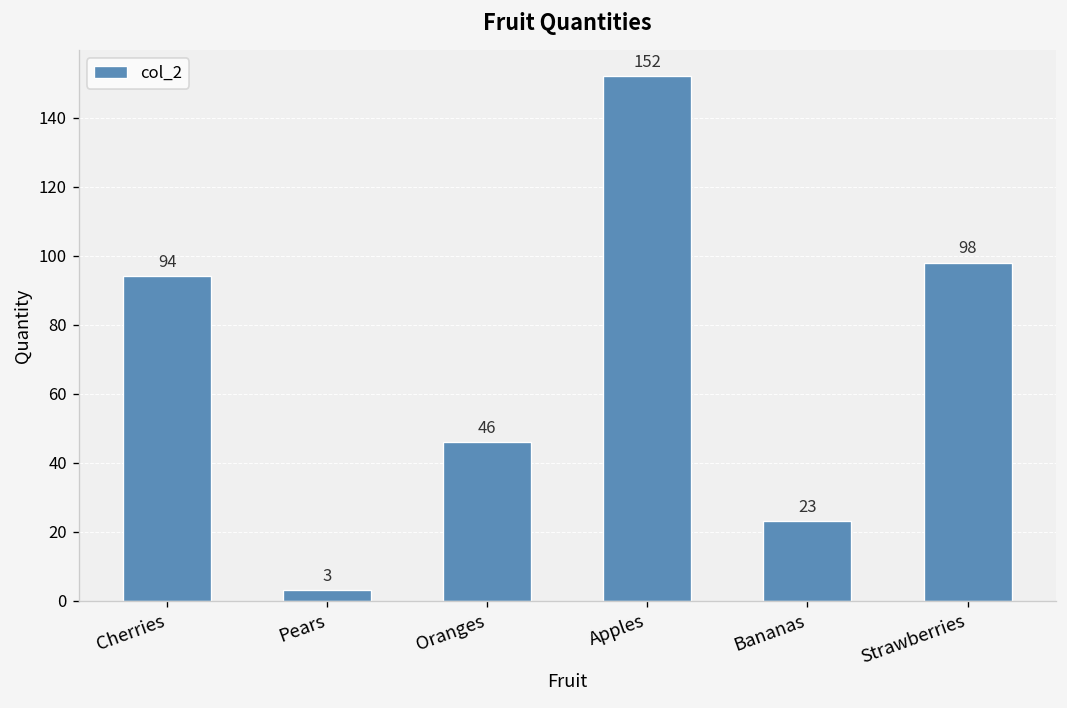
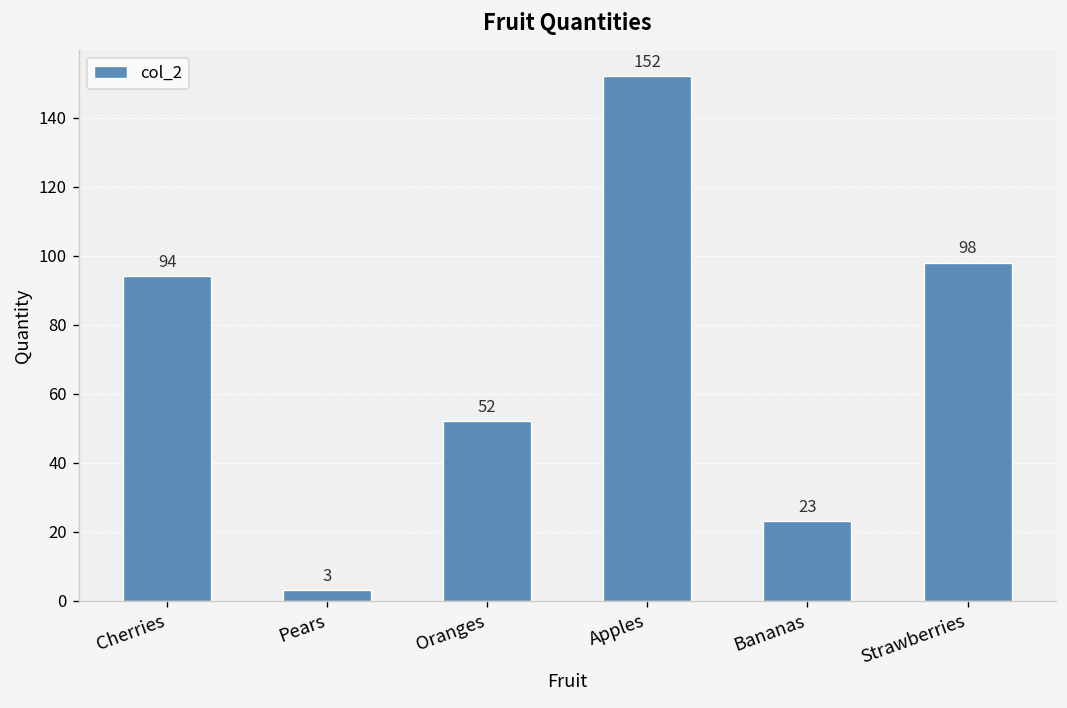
Oranges: 46 -> 52
